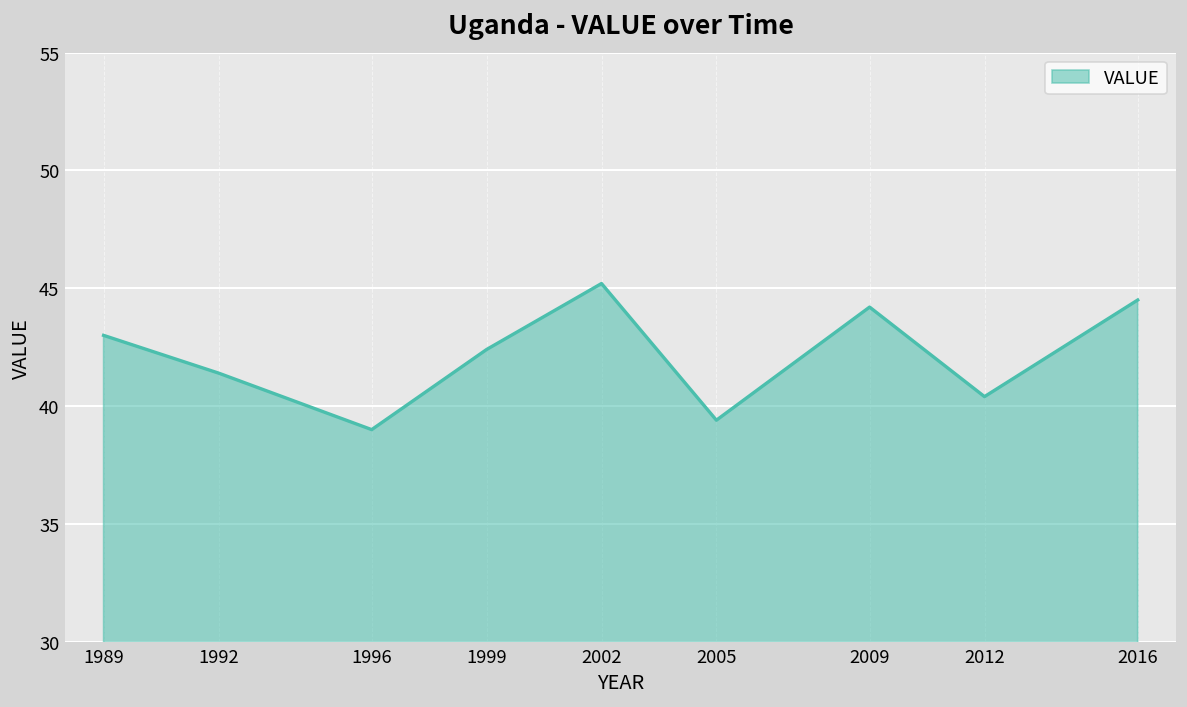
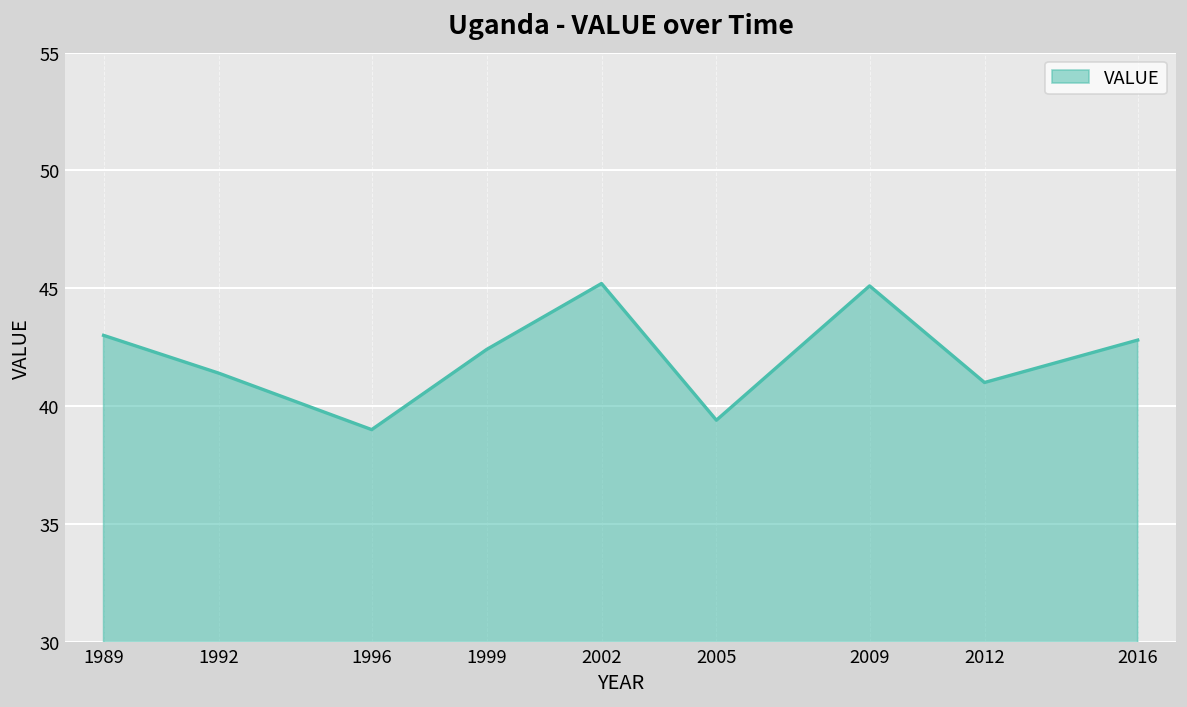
2009: 44.2 -> 45.1
2012: 40.4 -> 41.0
2016: 44.5 -> 42.8
